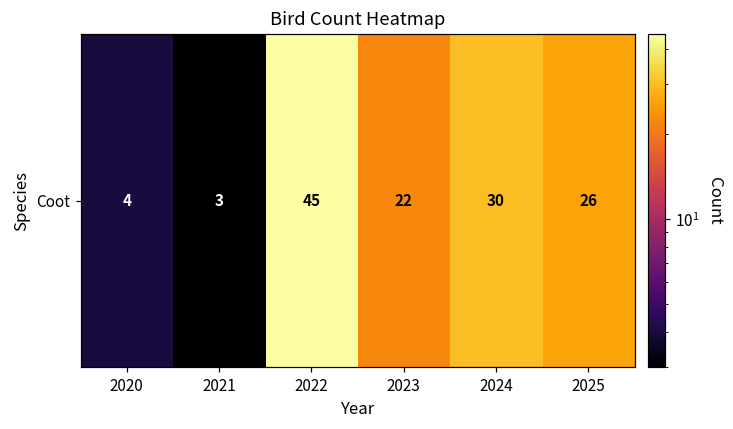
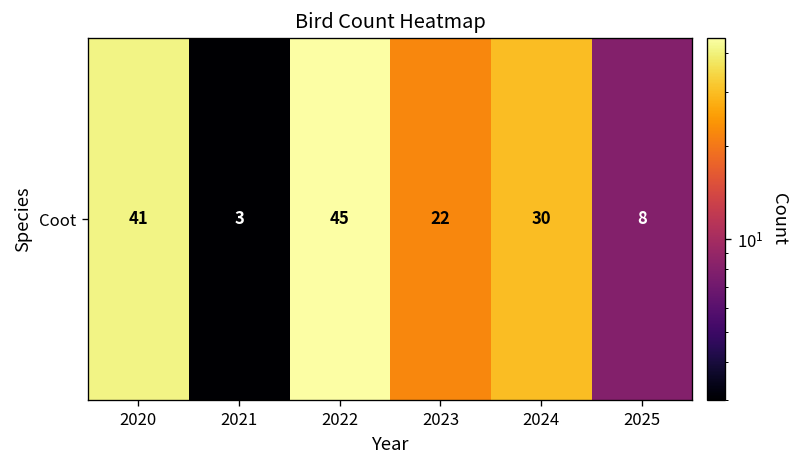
Coot, 2020: 4 -> 41
Coot, 2025: 26 -> 8
